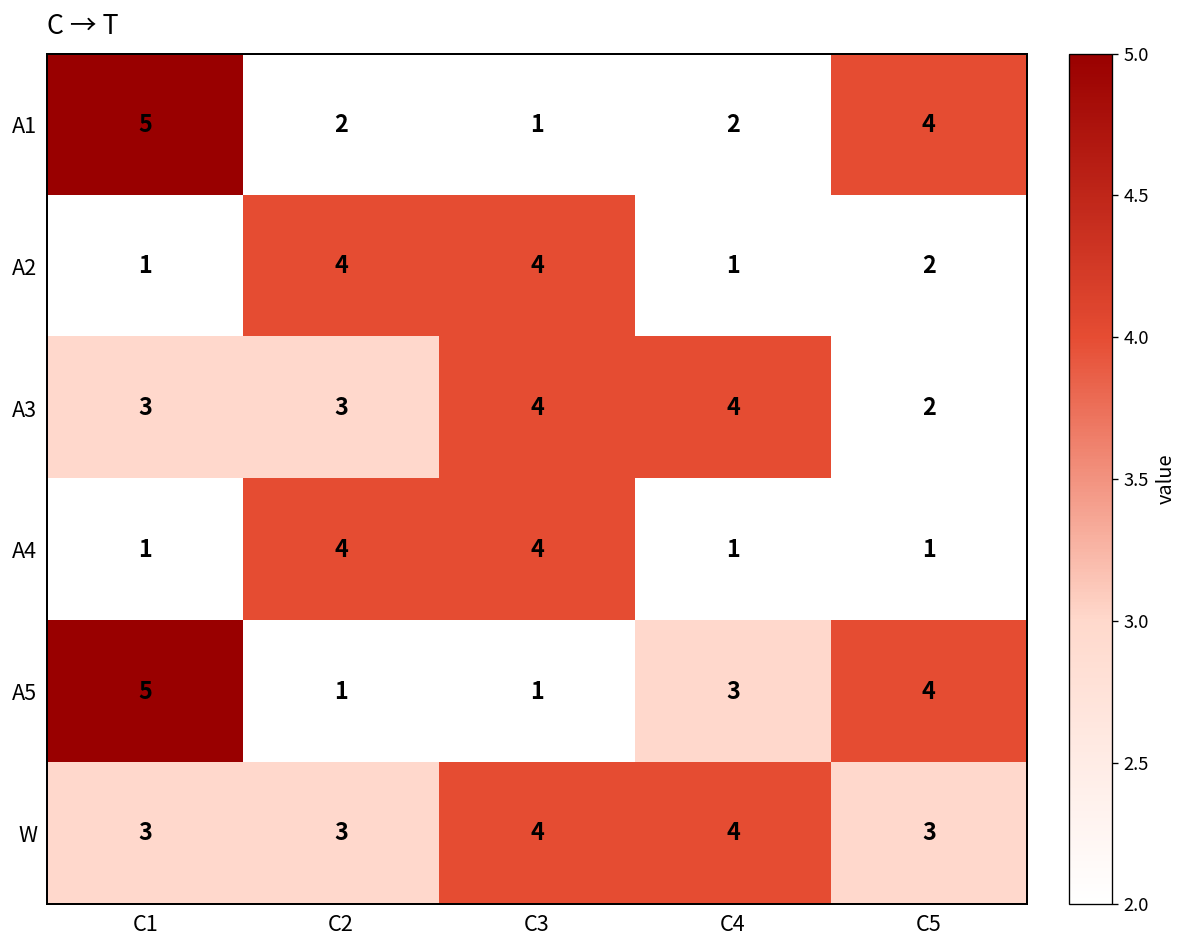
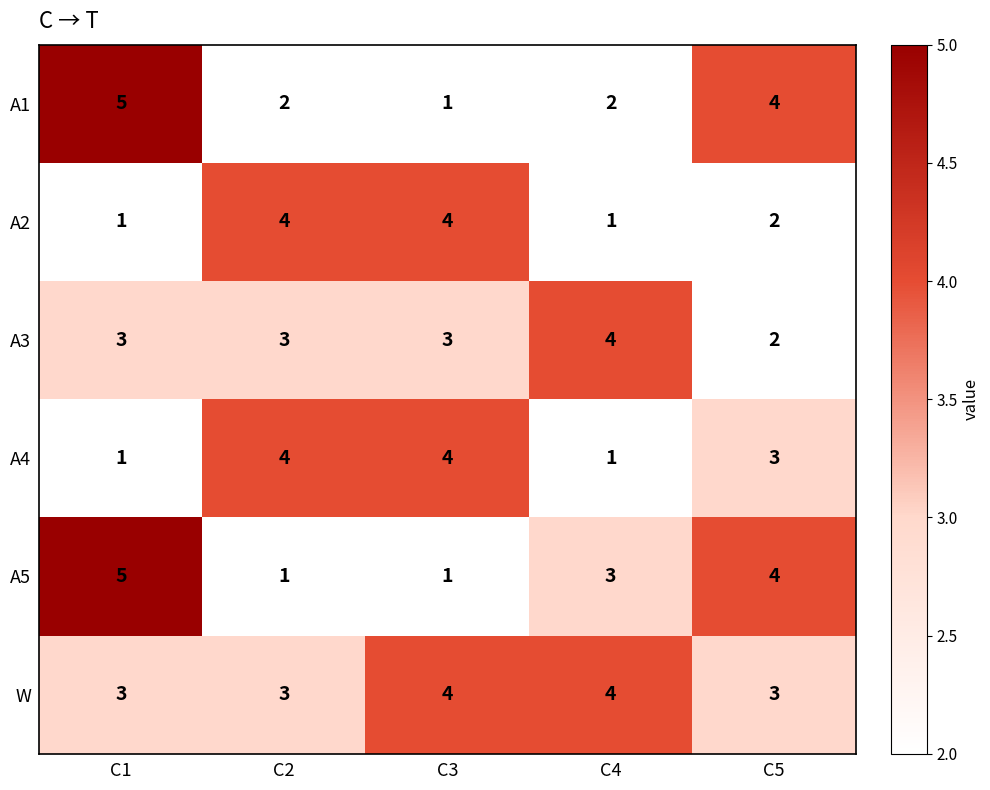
A3, C3: 4 -> 3
A4, C5: 1 -> 3
